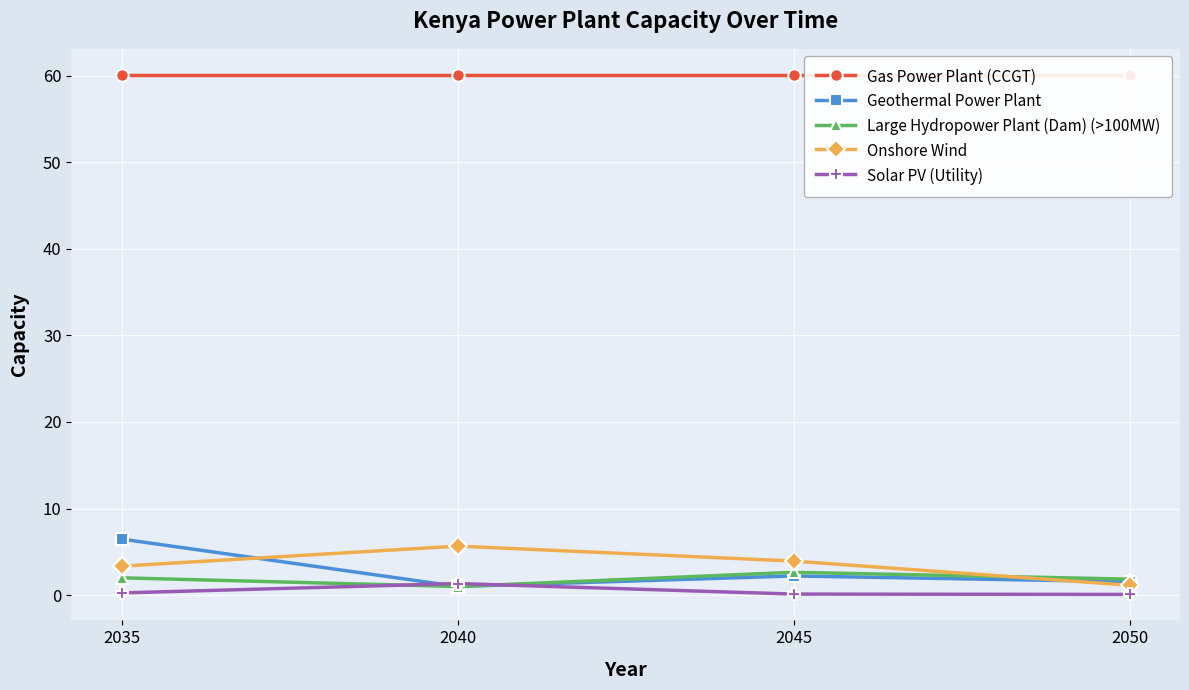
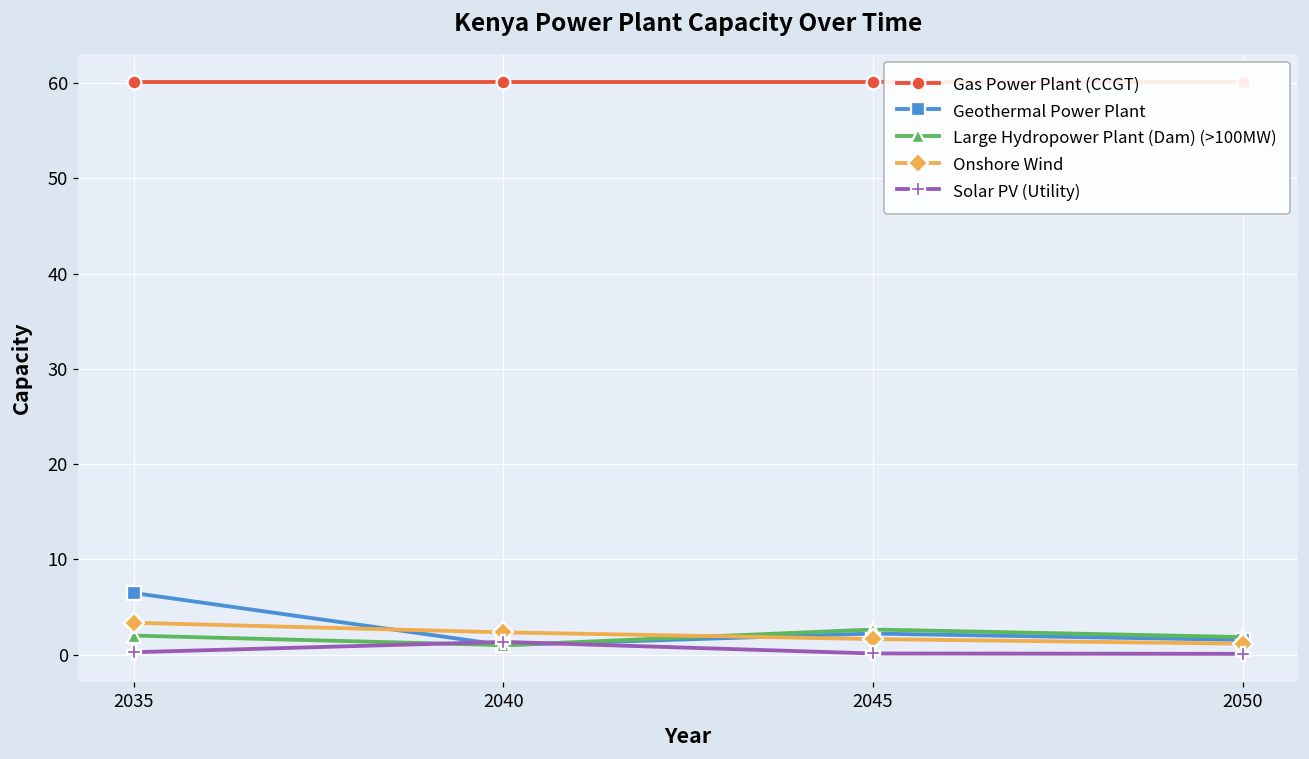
Onshore Wind, 2040: 6 -> 2
Onshore Wind, 2045: 4 -> 2
